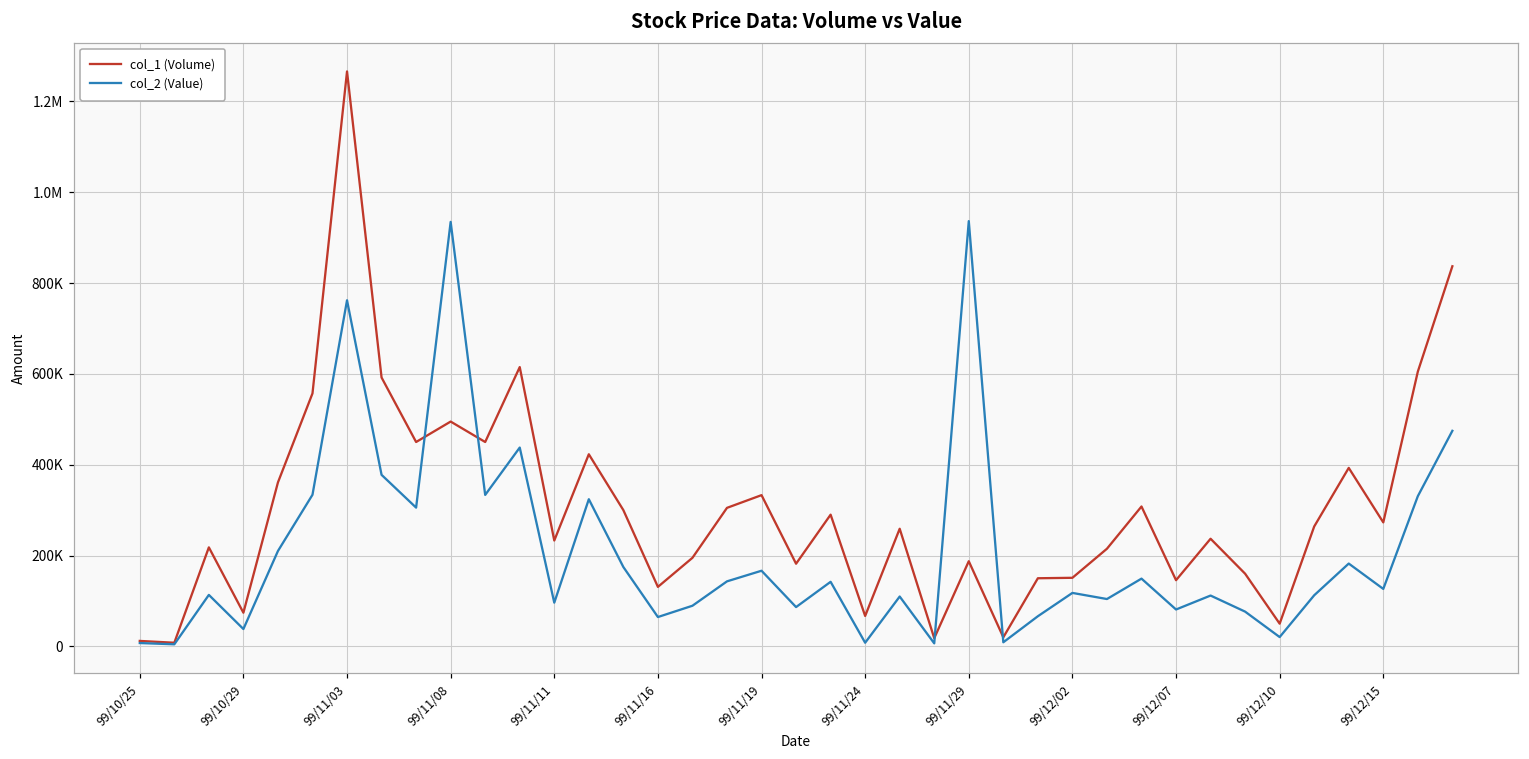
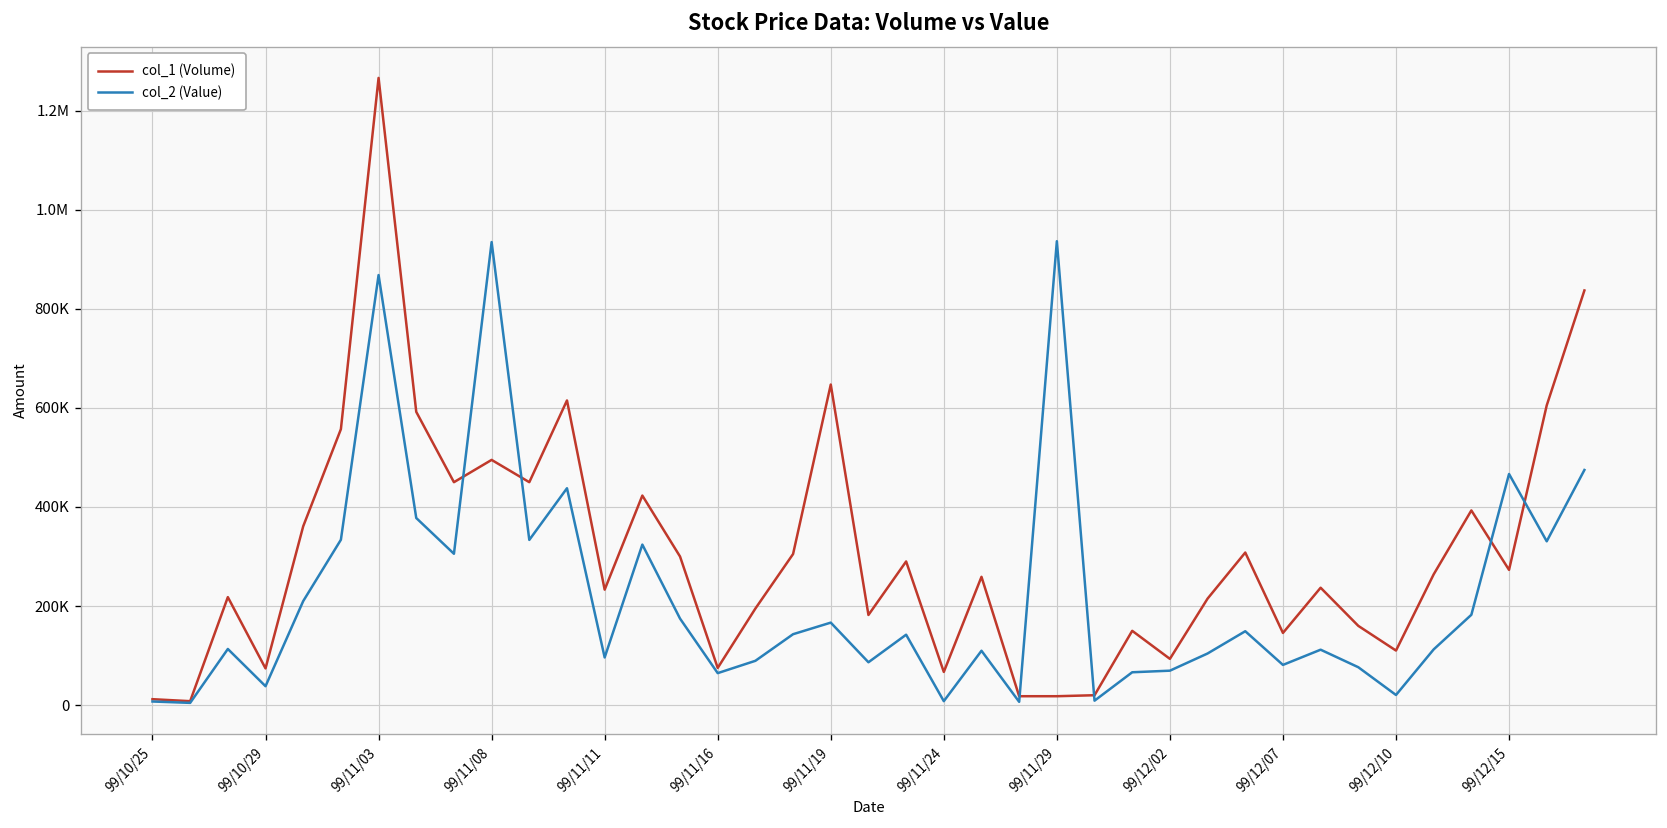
col_2 (Value), 99/11/03: 760000 -> 870000
col_1 (Volume), 99/11/16: 130000 -> 80000
col_1 (Volume), 99/11/19: 330000 -> 650000
col_1 (Volume), 99/11/29: 190000 -> 20000
col_1 (Volume), 99/12/02: 150000 -> 90000
col_2 (Value), 99/12/02: 120000 -> 70000
col_1 (Volume), 99/12/10: 50000 -> 110000
col_2 (Value), 99/12/15: 130000 -> 470000
